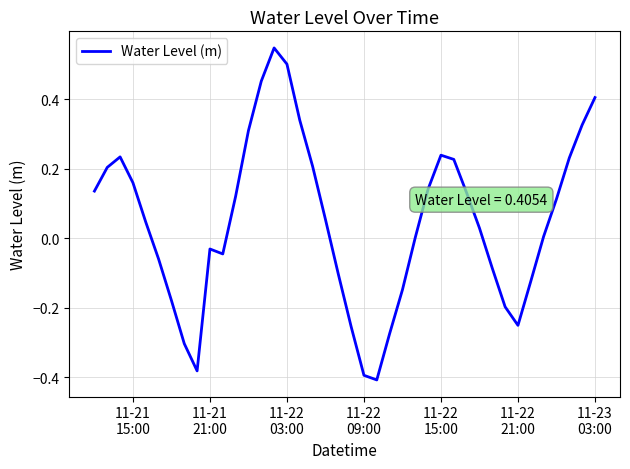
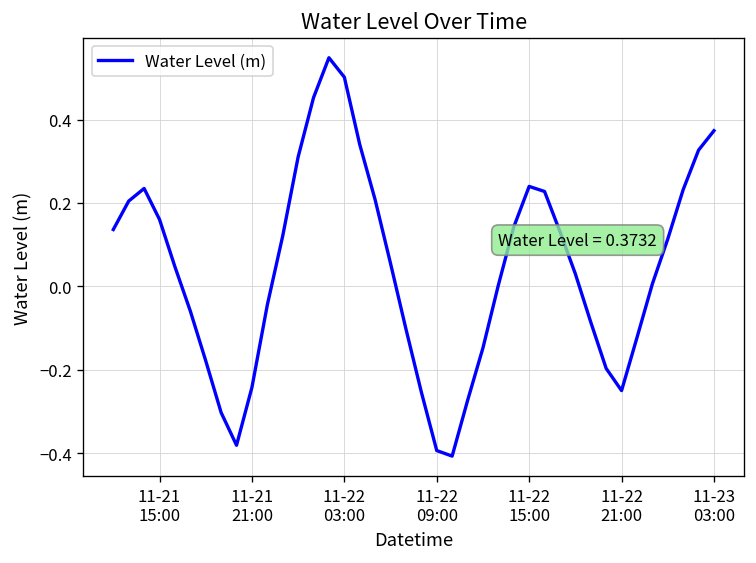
11-21 21:00: -0.03 -> -0.24
11-23 03:00: 0.4054 -> 0.3732
